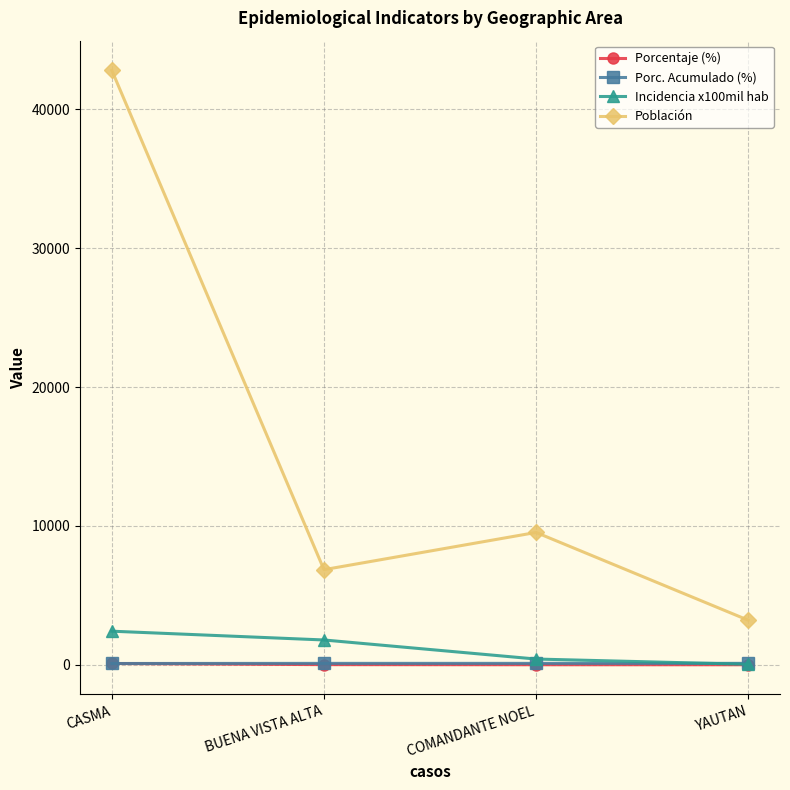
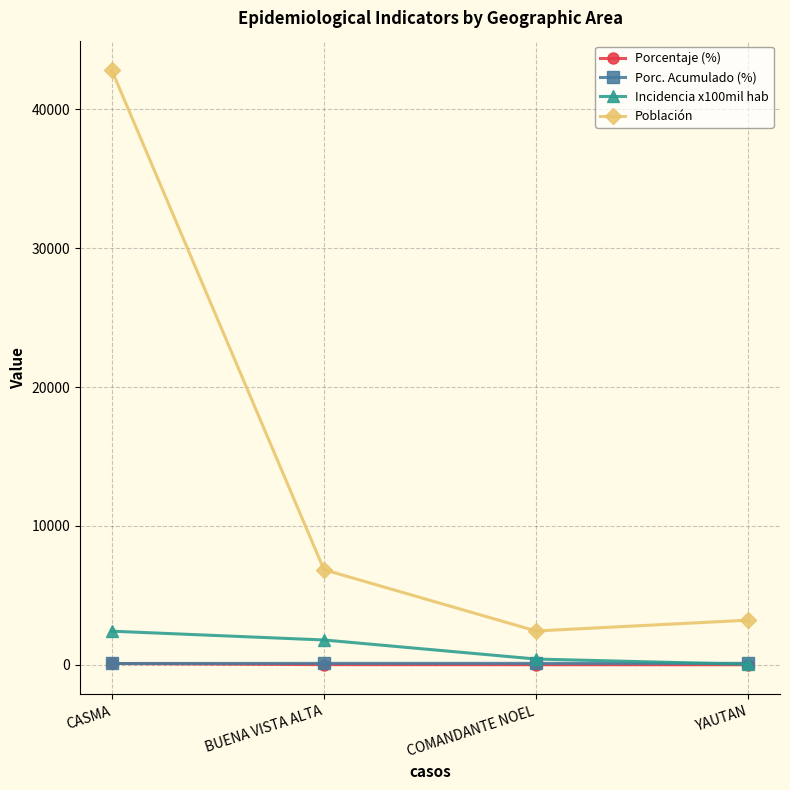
Población, COMANDANTE NOEL: 9500 -> 2400
